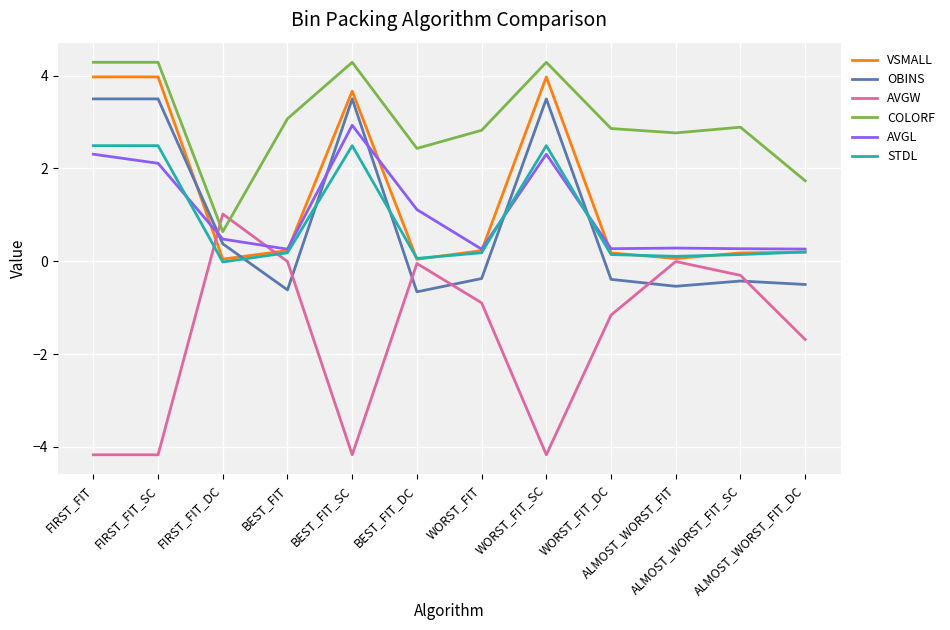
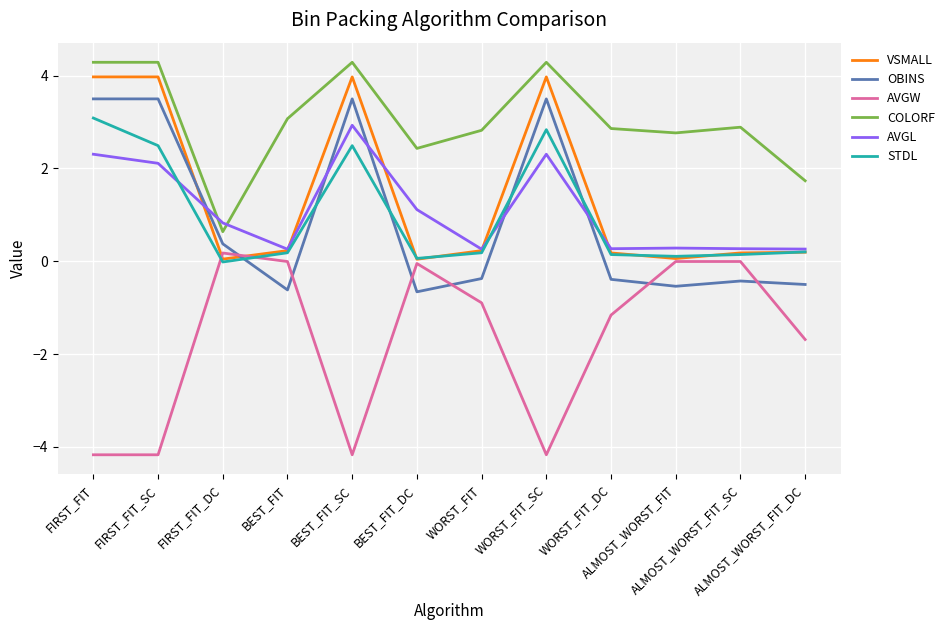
STDL, FIRST_FIT: 2.5 -> 3.1
AVGW, FIRST_FIT_DC: 1.0 -> 0.2
AVGL, FIRST_FIT_DC: 0.5 -> 0.8
VSMALL, BEST_FIT_SC: 3.7 -> 4.0
STDL, WORST_FIT_SC: 2.5 -> 2.8
AVGW, ALMOST_WORST_FIT_SC: -0.3 -> 0.0
